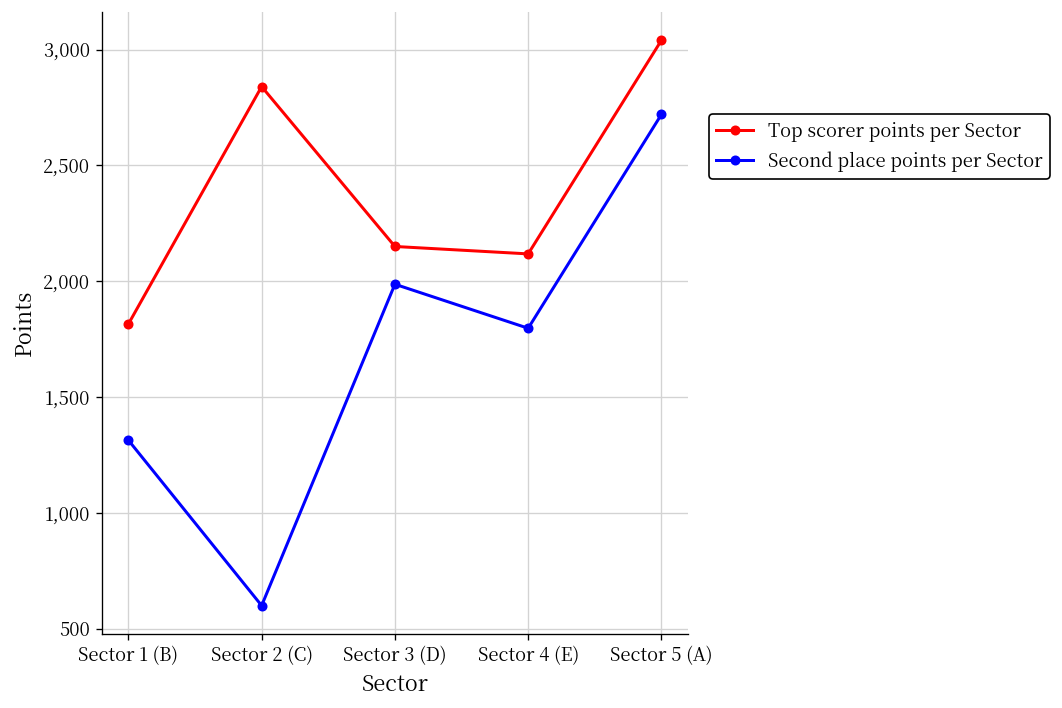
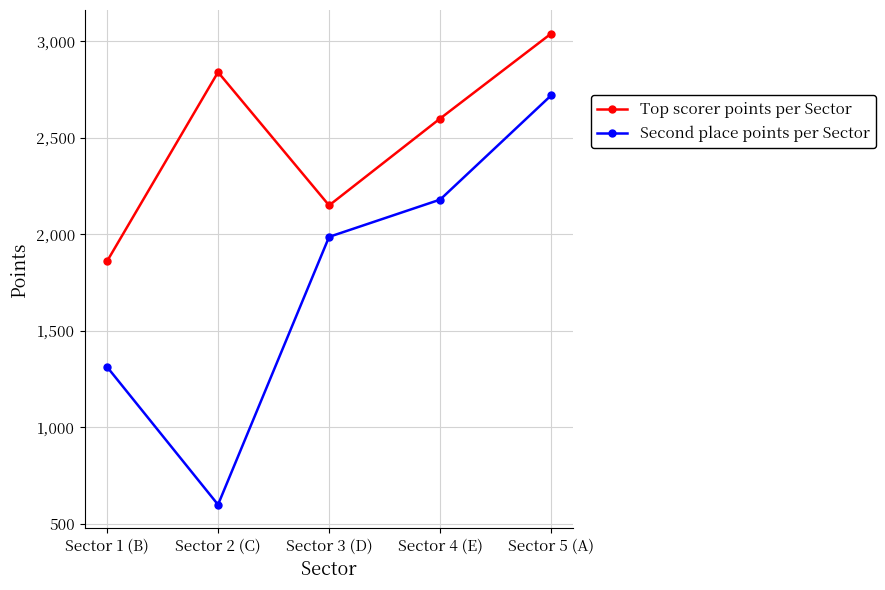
Top scorer points per Sector, Sector 1 (B): 1,820 -> 1,860
Top scorer points per Sector, Sector 4 (E): 2,120 -> 2,600
Second place points per Sector, Sector 4 (E): 1,800 -> 2,180
